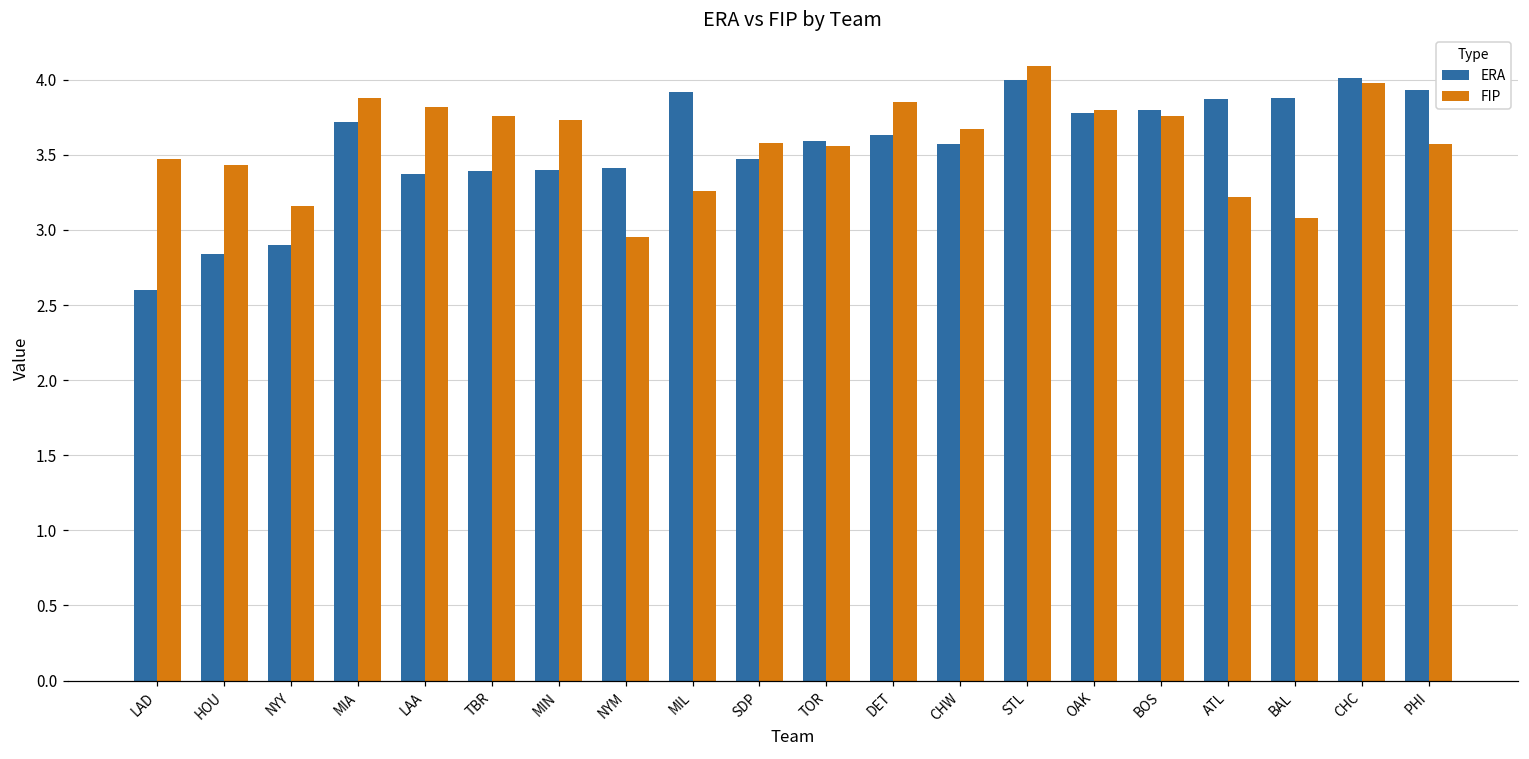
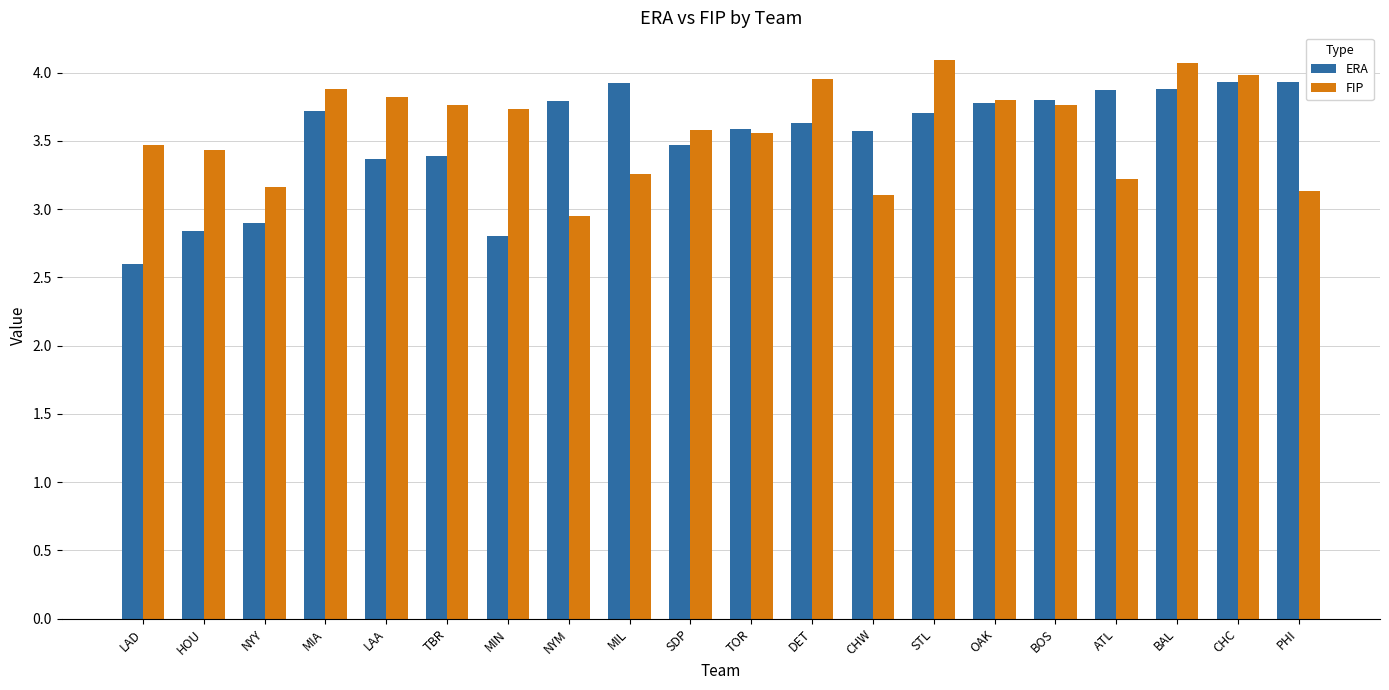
ERA, MIN: 3.4 -> 2.8
ERA, NYM: 3.41 -> 3.79
FIP, DET: 3.85 -> 3.95
FIP, CHW: 3.67 -> 3.10
ERA, STL: 4.0 -> 3.7
FIP, BAL: 3.08 -> 4.07
ERA, CHC: 4.01 -> 3.93
FIP, PHI: 3.57 -> 3.13
